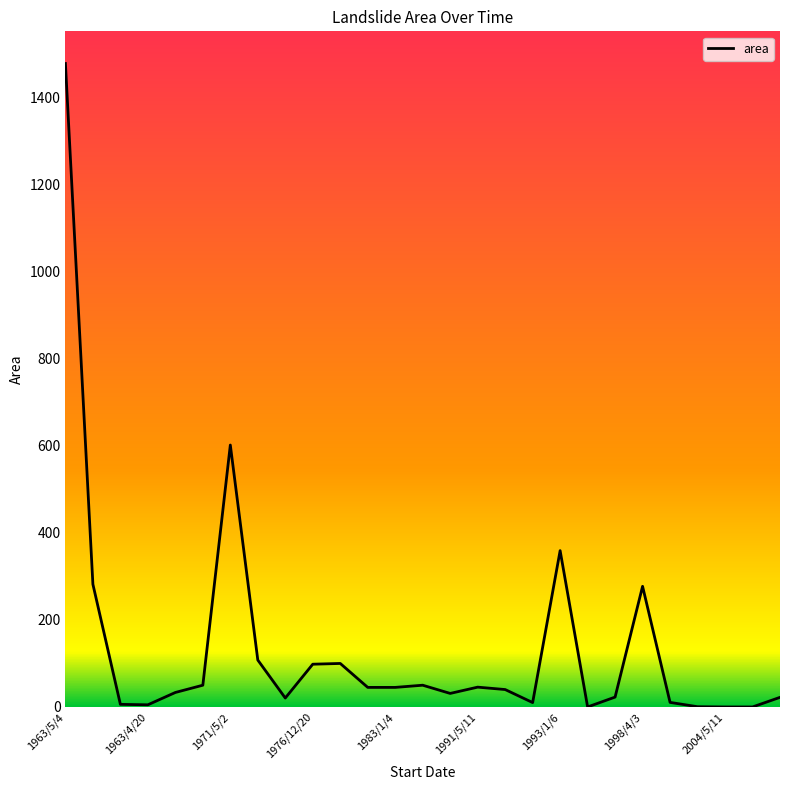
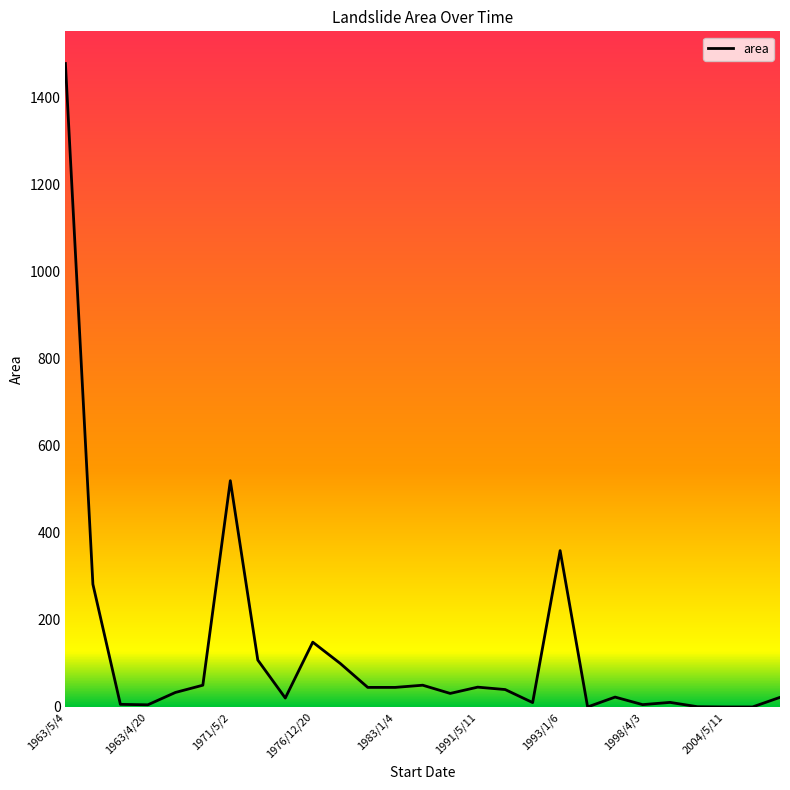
1971/5/2: 600 -> 520
1976/12/20: 100 -> 150
1998/4/3: 280 -> 10
